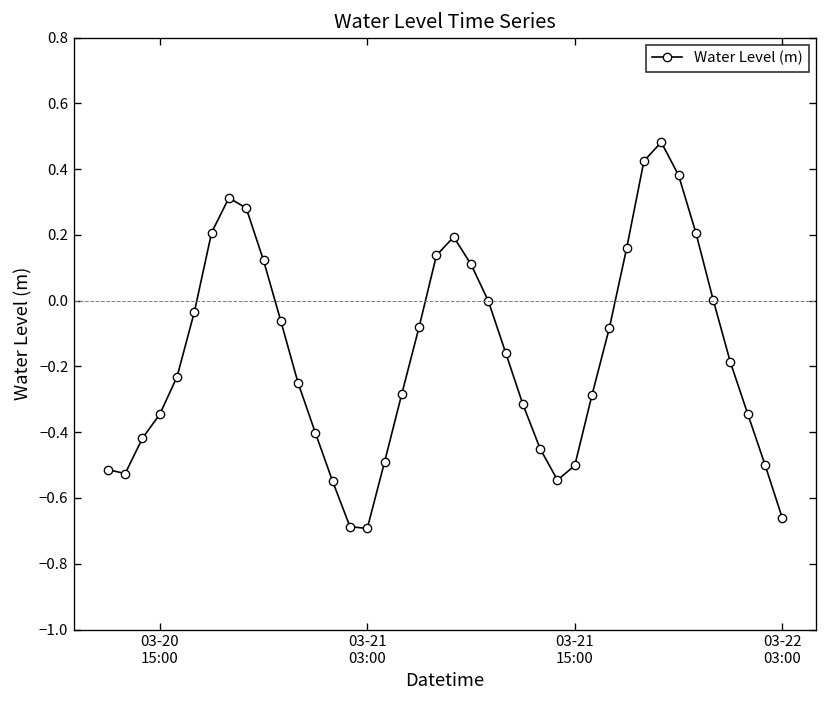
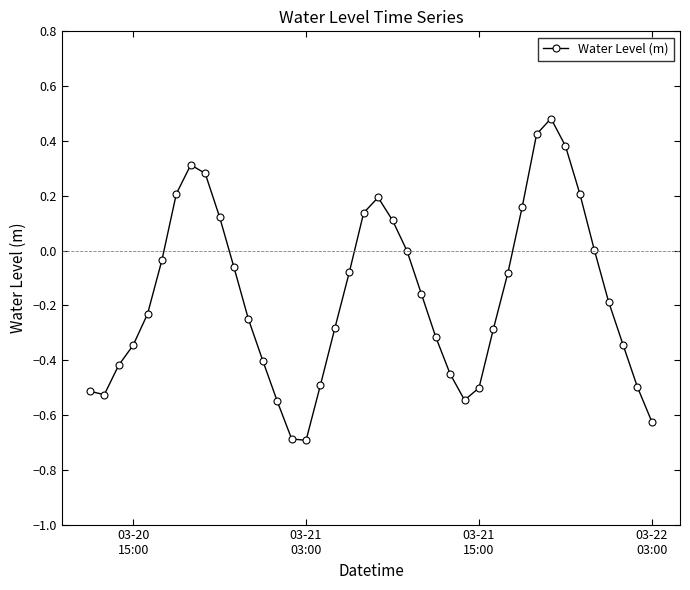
03-22 03:00: -0.66 -> -0.63
